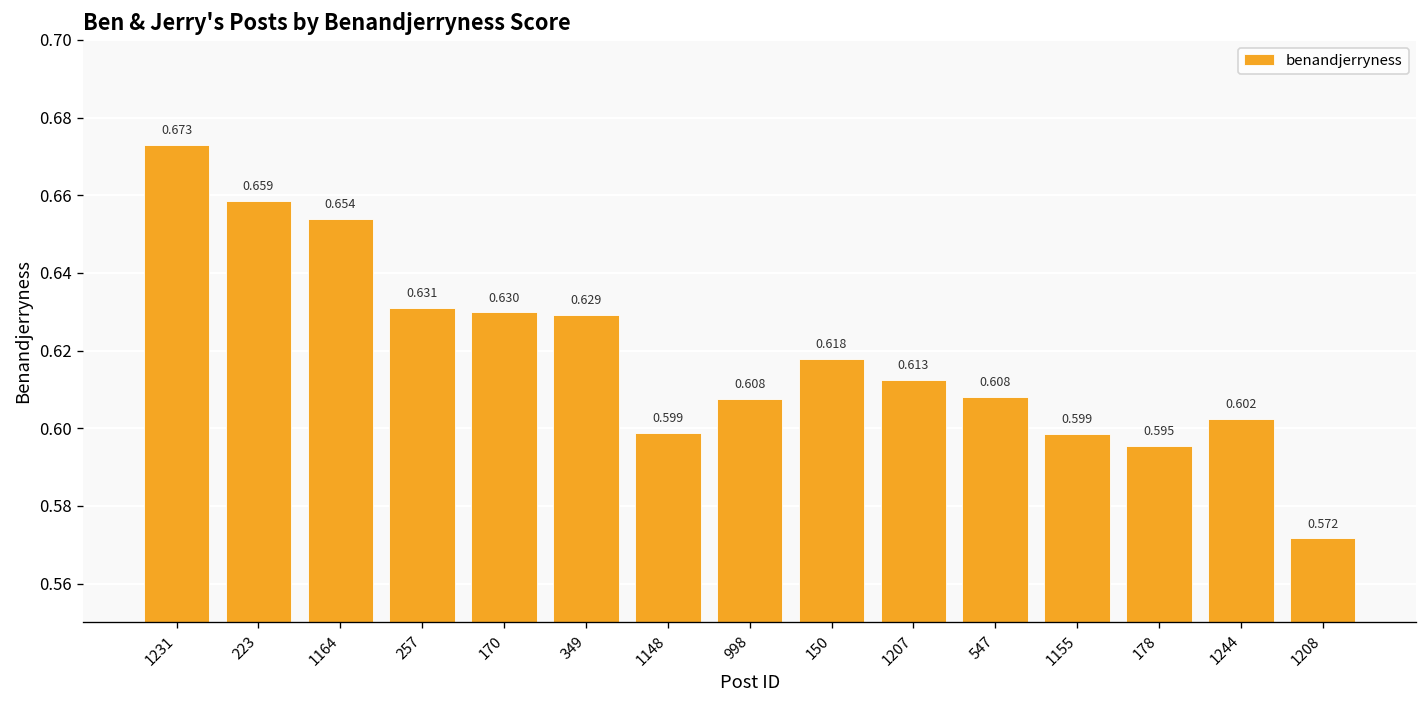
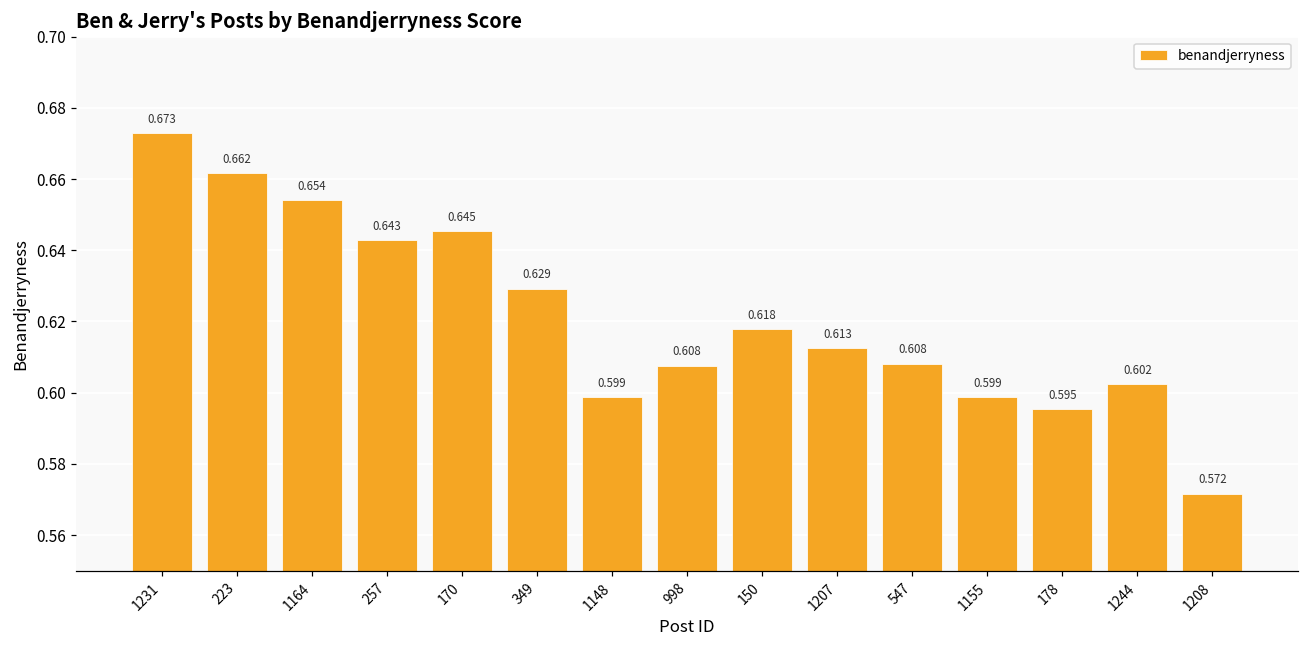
223: 0.659 -> 0.662
257: 0.631 -> 0.643
170: 0.630 -> 0.645
